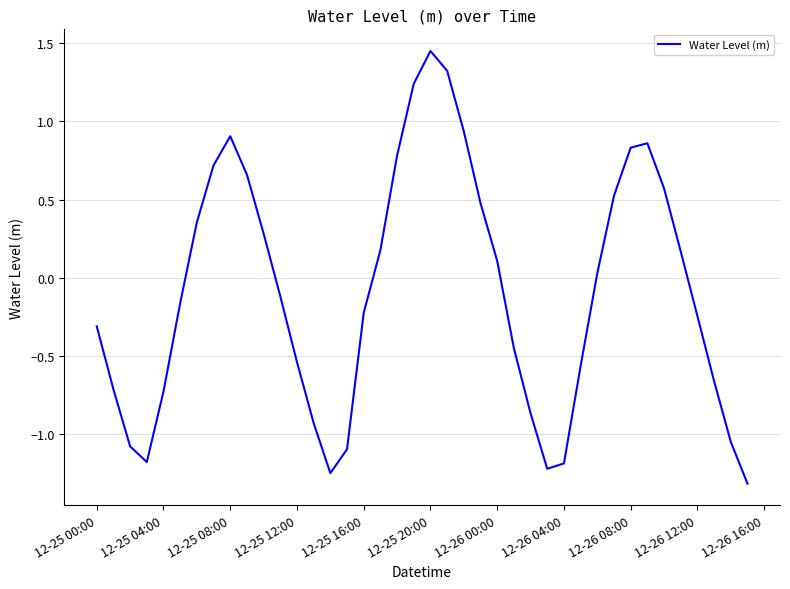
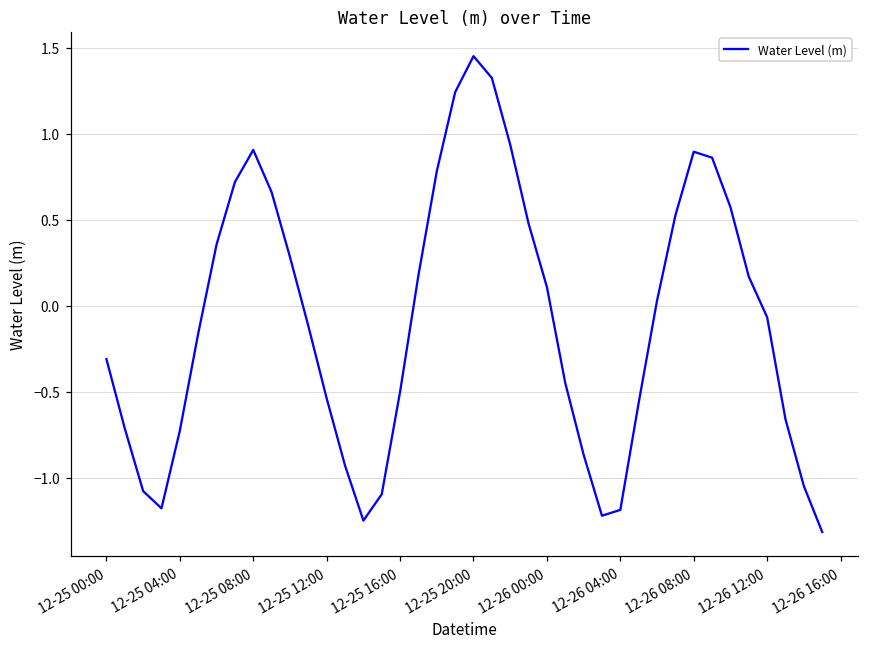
12-25 16:00: -0.22 -> -0.50
12-26 08:00: 0.83 -> 0.90
12-26 12:00: -0.24 -> -0.07
